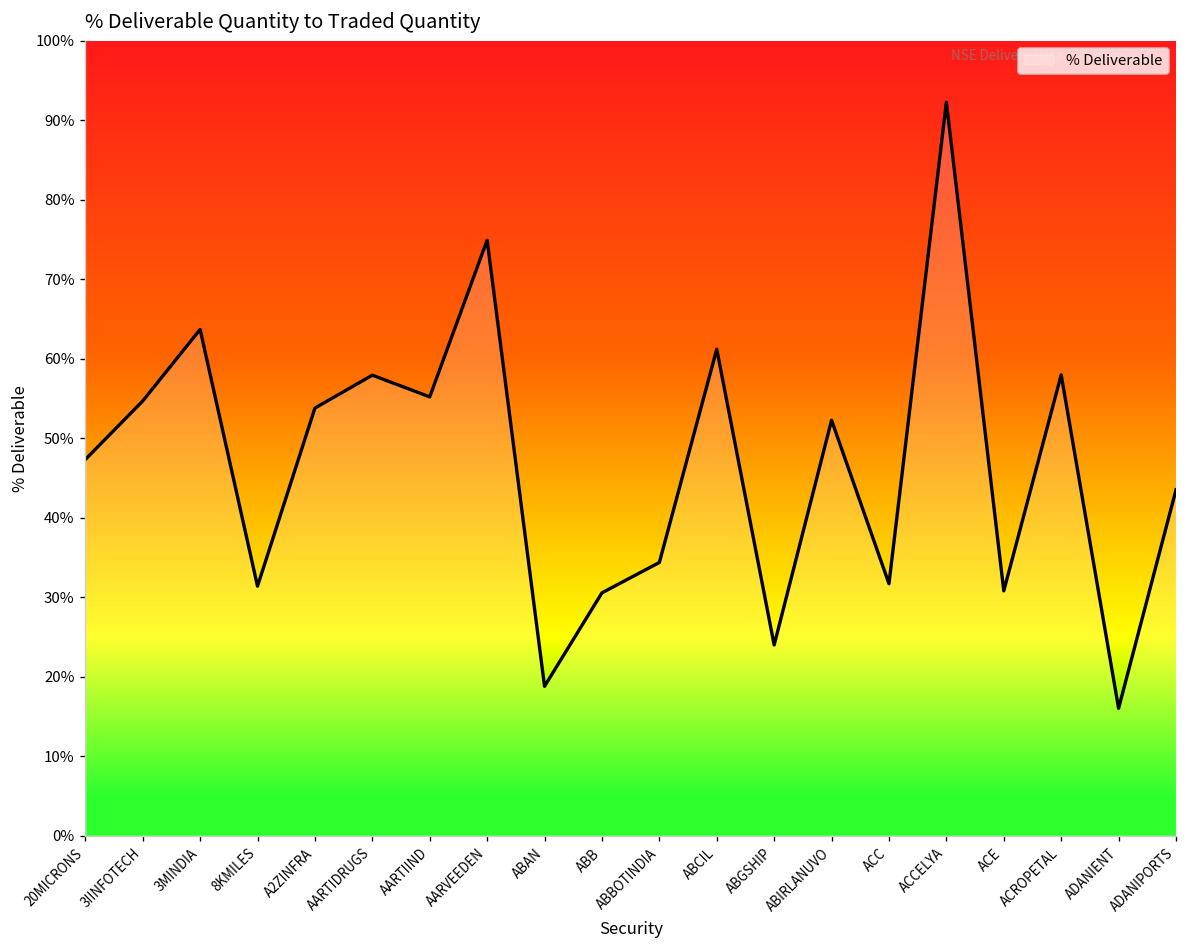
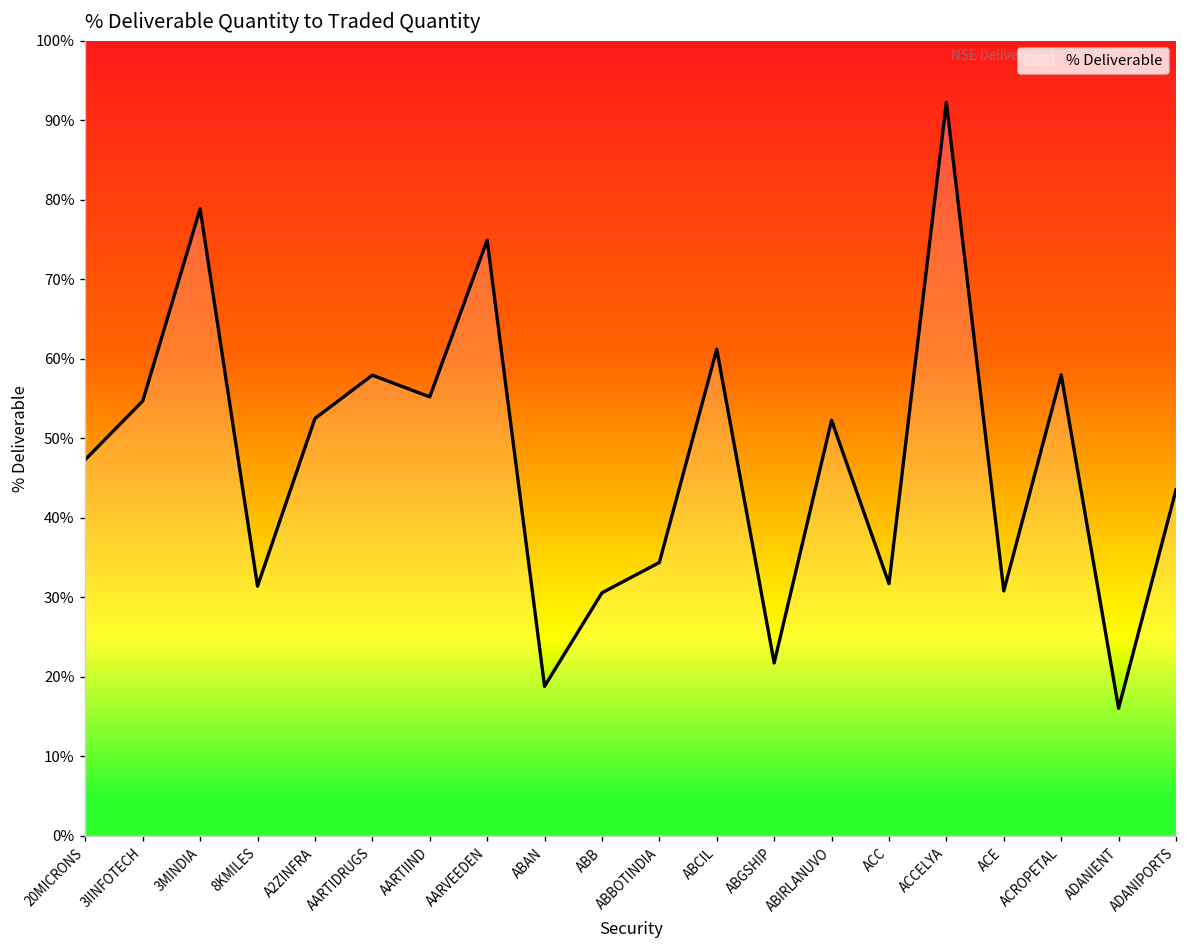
3MINDIA: 64% -> 79%
A2ZINFRA: 54% -> 52%
ABGSHIP: 24% -> 22%
